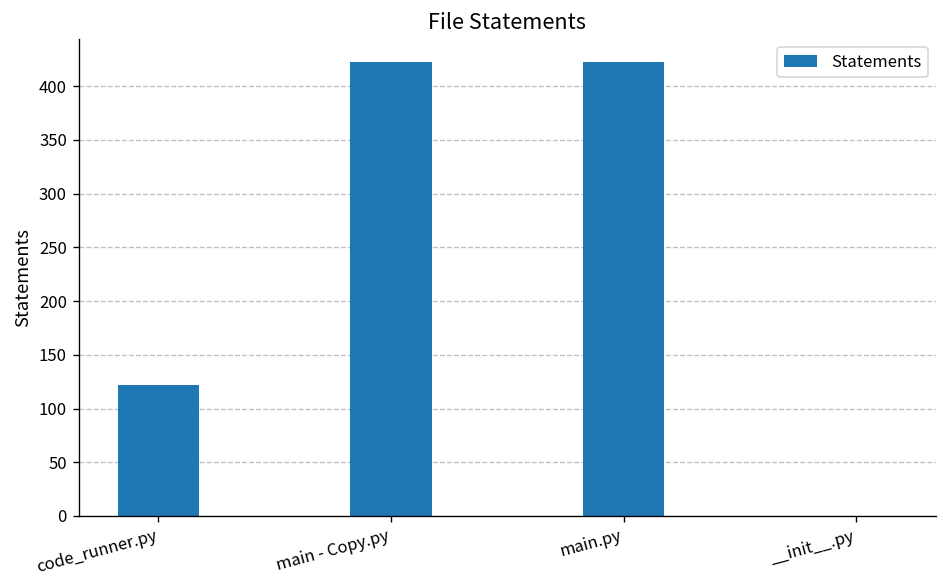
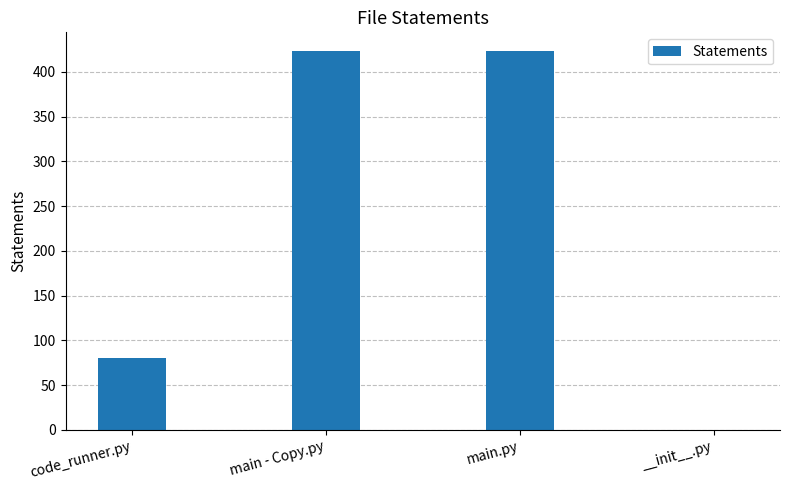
code_runner.py: 120 -> 80
